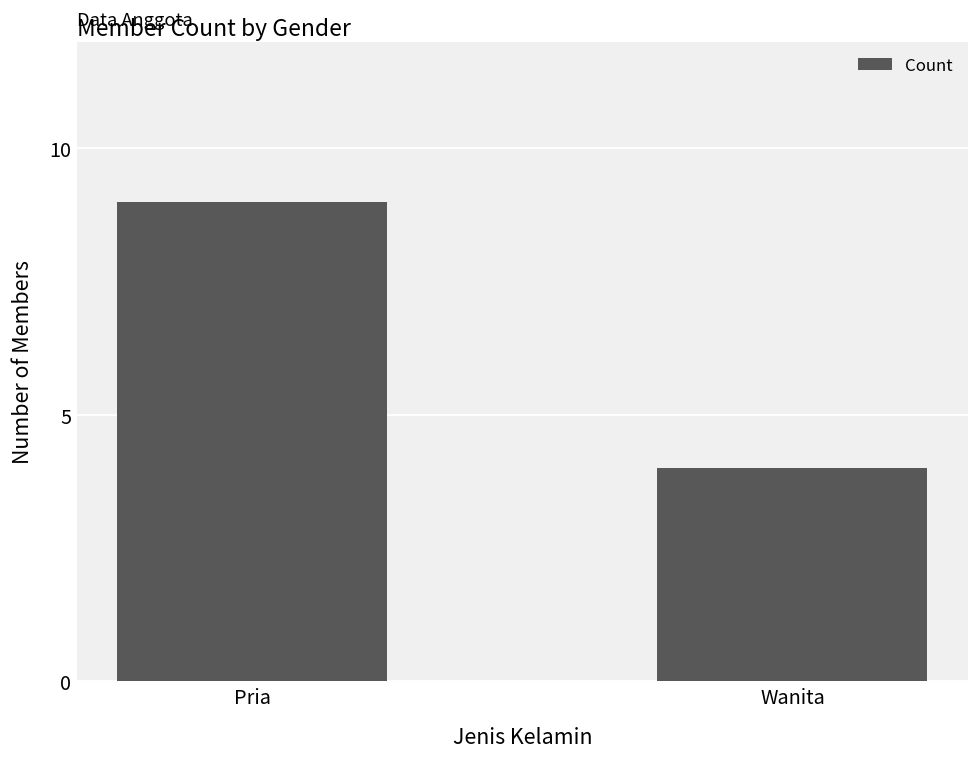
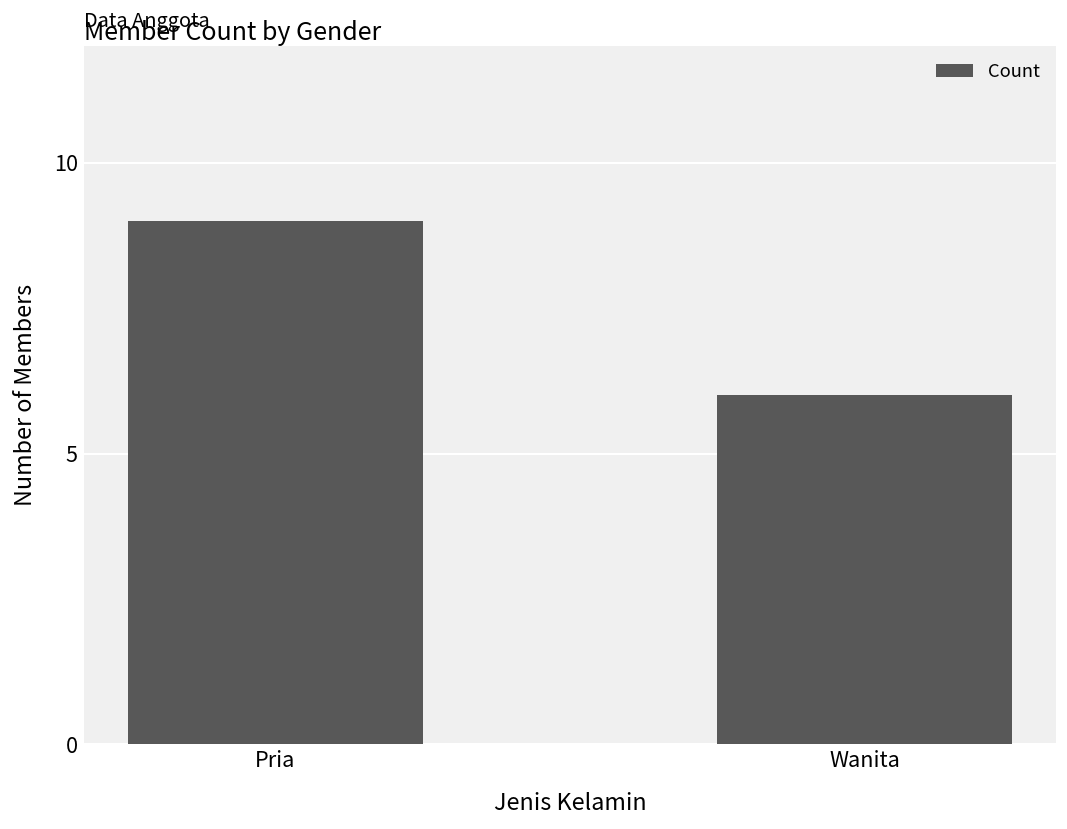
Wanita: 4 -> 6
